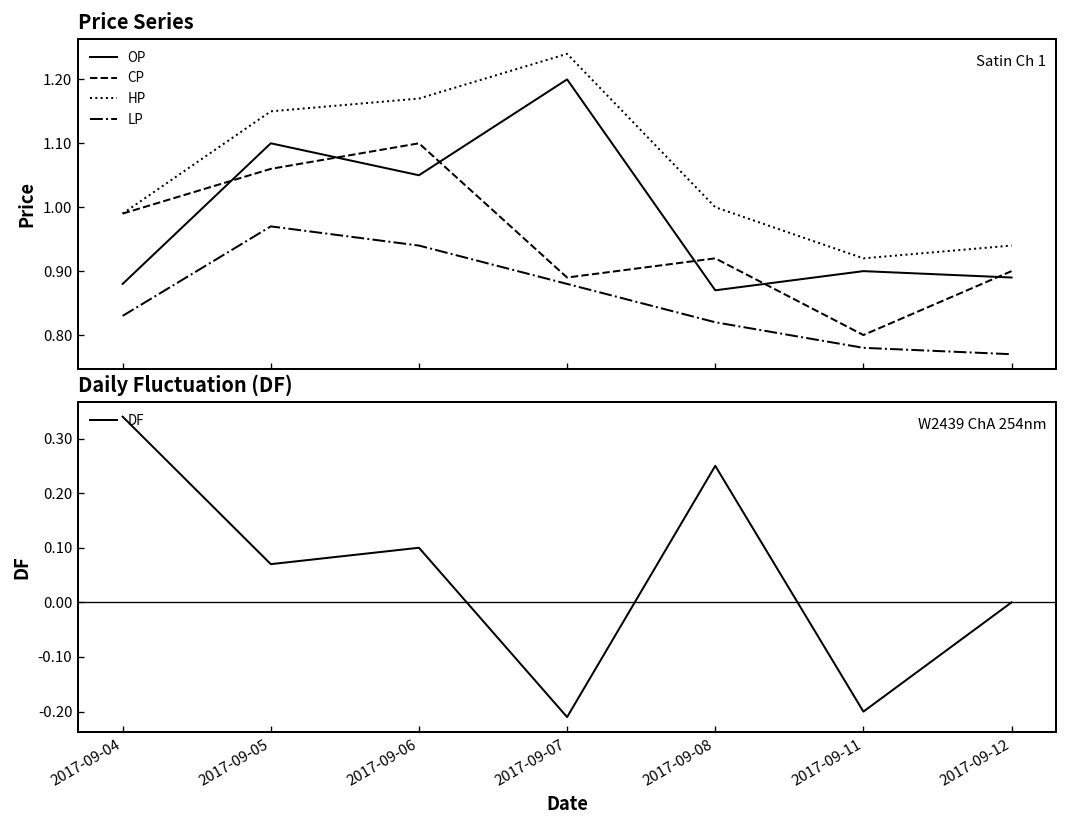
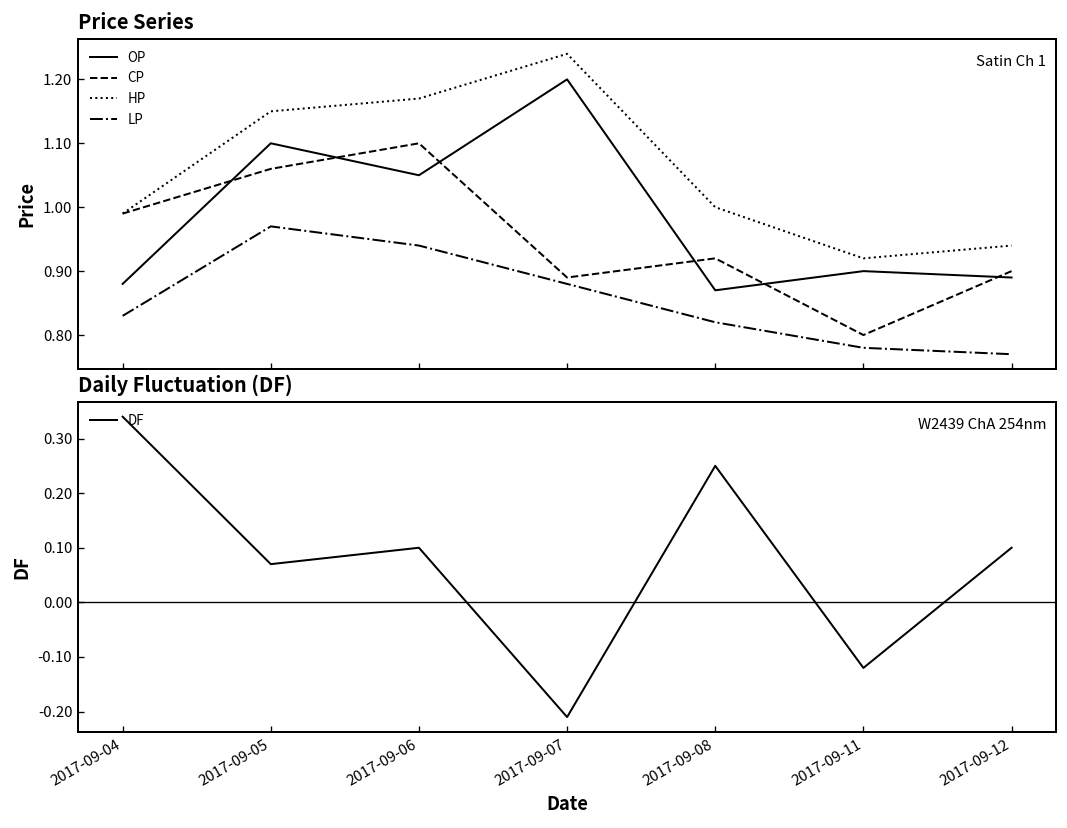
Daily Fluctuation (DF), 2017-09-11: -0.20 -> -0.12
Daily Fluctuation (DF), 2017-09-12: 0.0 -> 0.1
